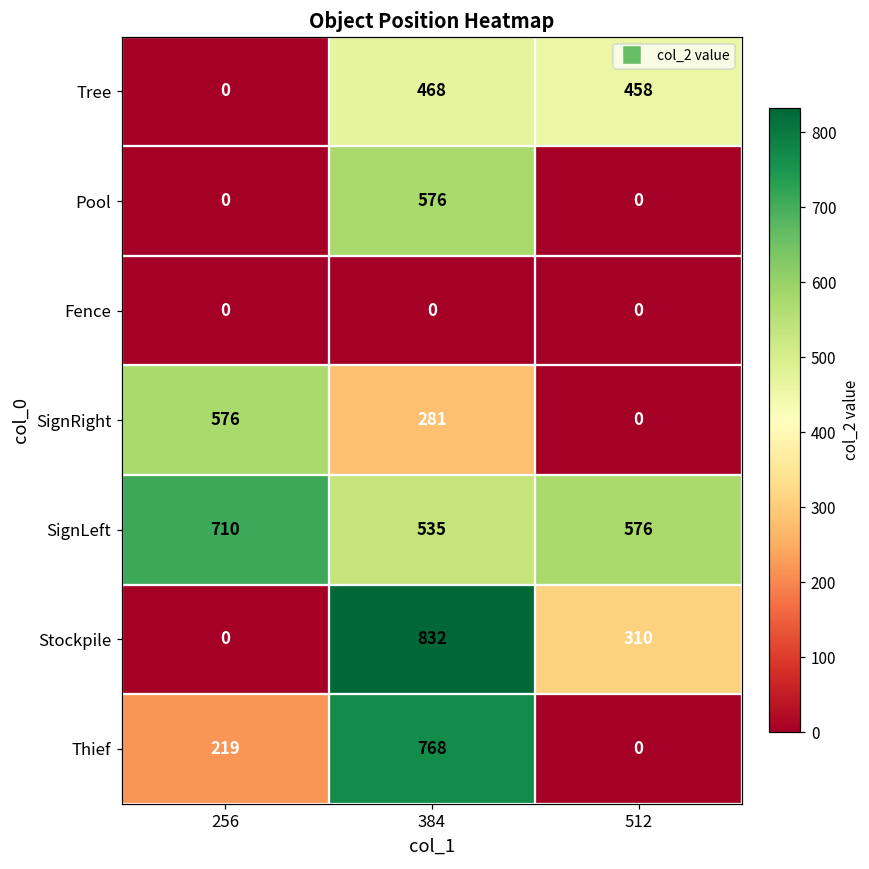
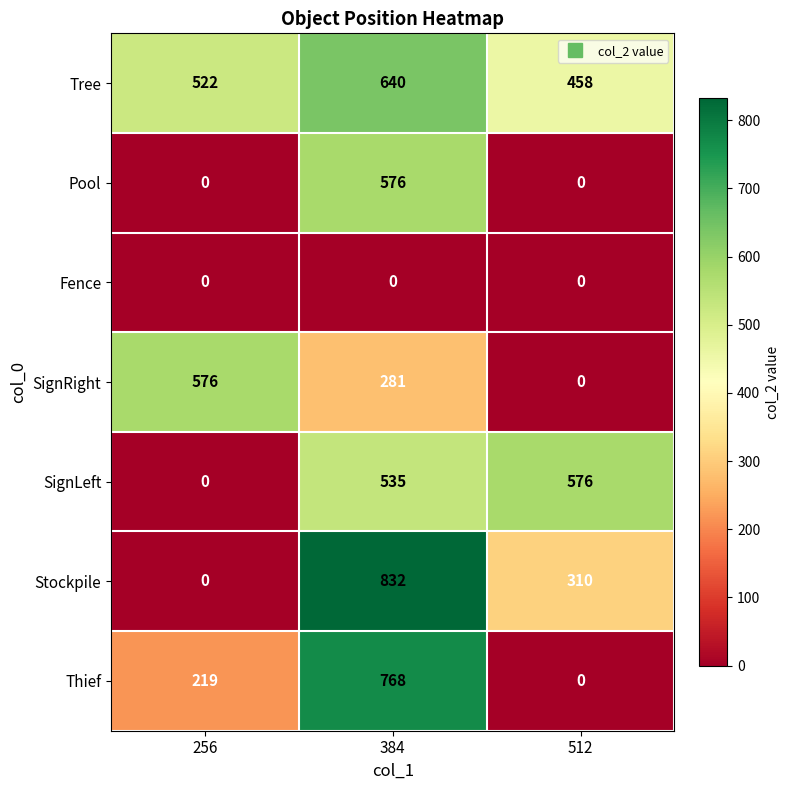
Tree, 256: 0 -> 522
Tree, 384: 468 -> 640
SignLeft, 256: 710 -> 0
